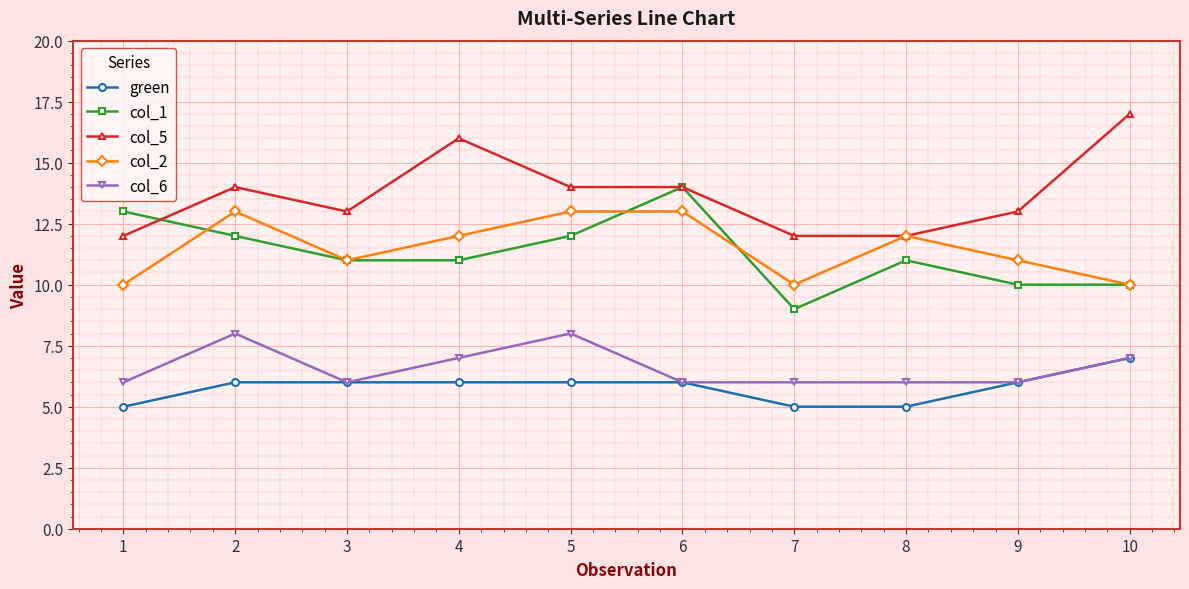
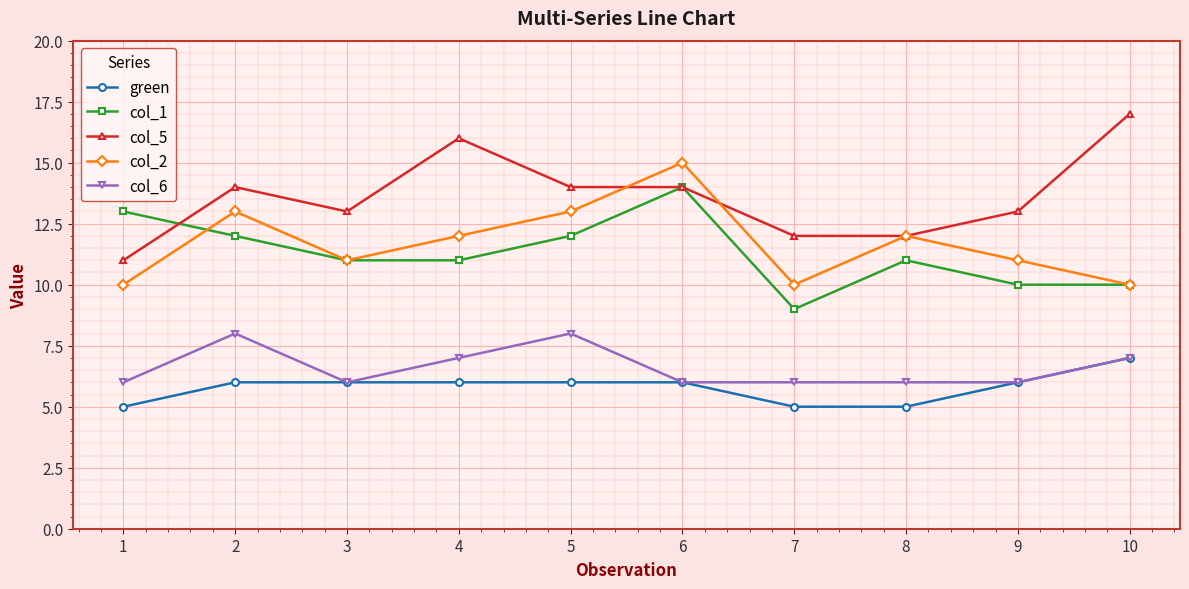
col_5, 1: 12 -> 11
col_2, 6: 13 -> 15
